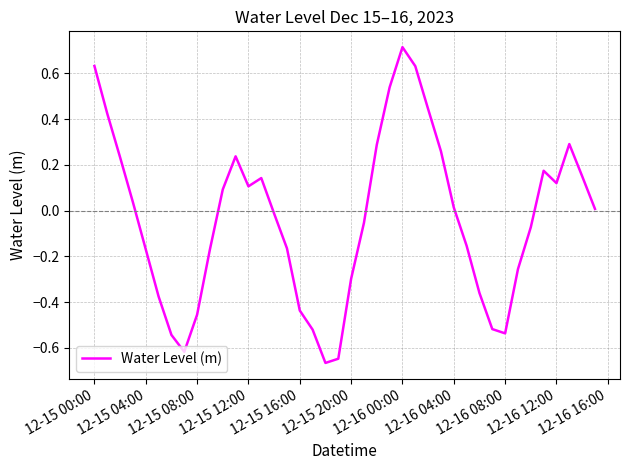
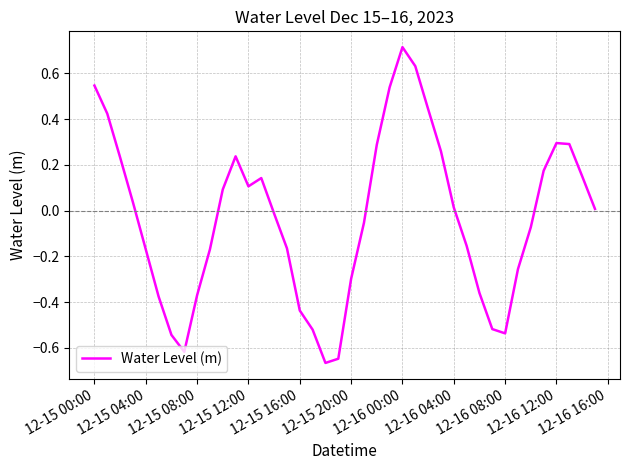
12-15 00:00: 0.63 -> 0.55
12-15 08:00: -0.46 -> -0.37
12-16 12:00: 0.12 -> 0.30
